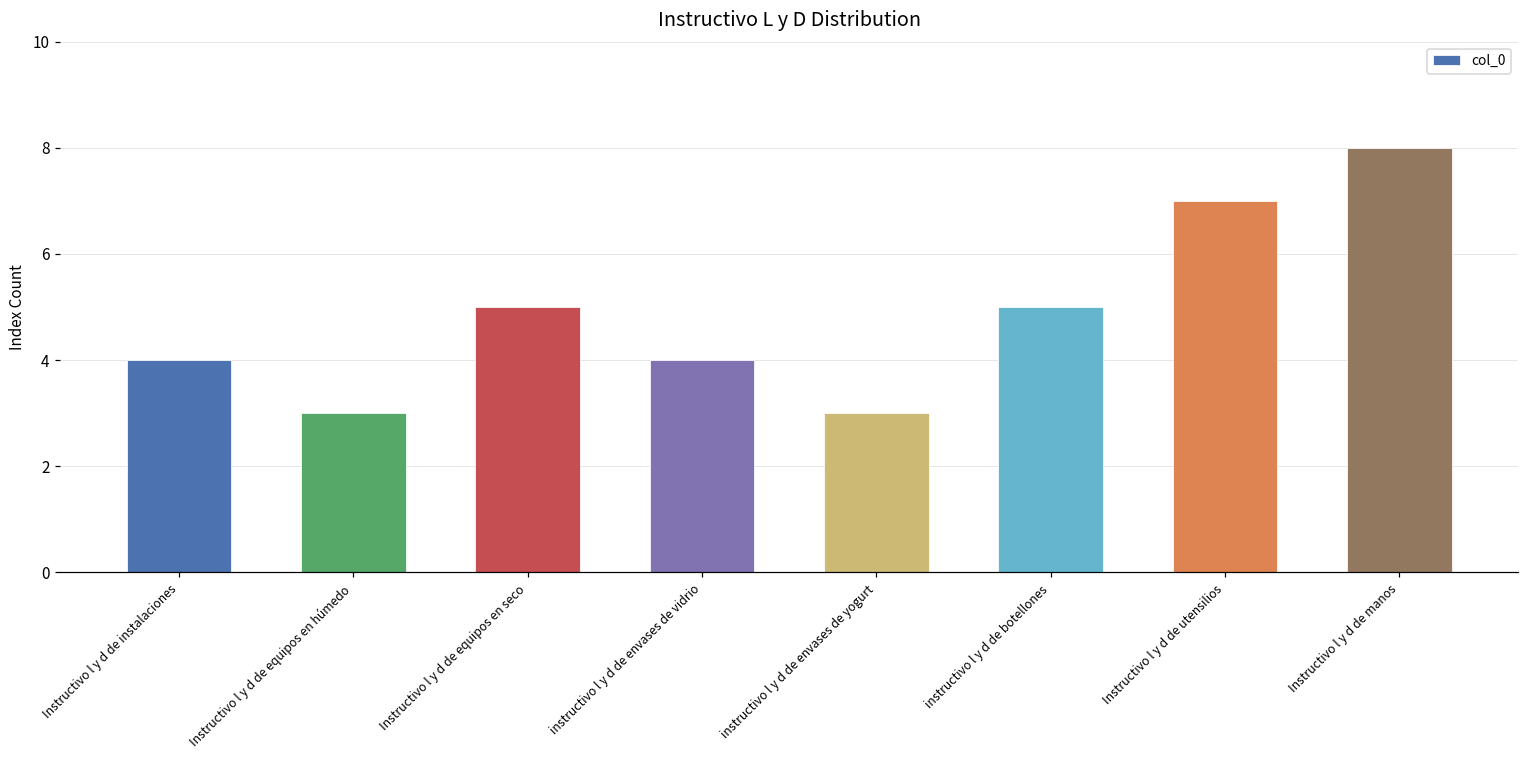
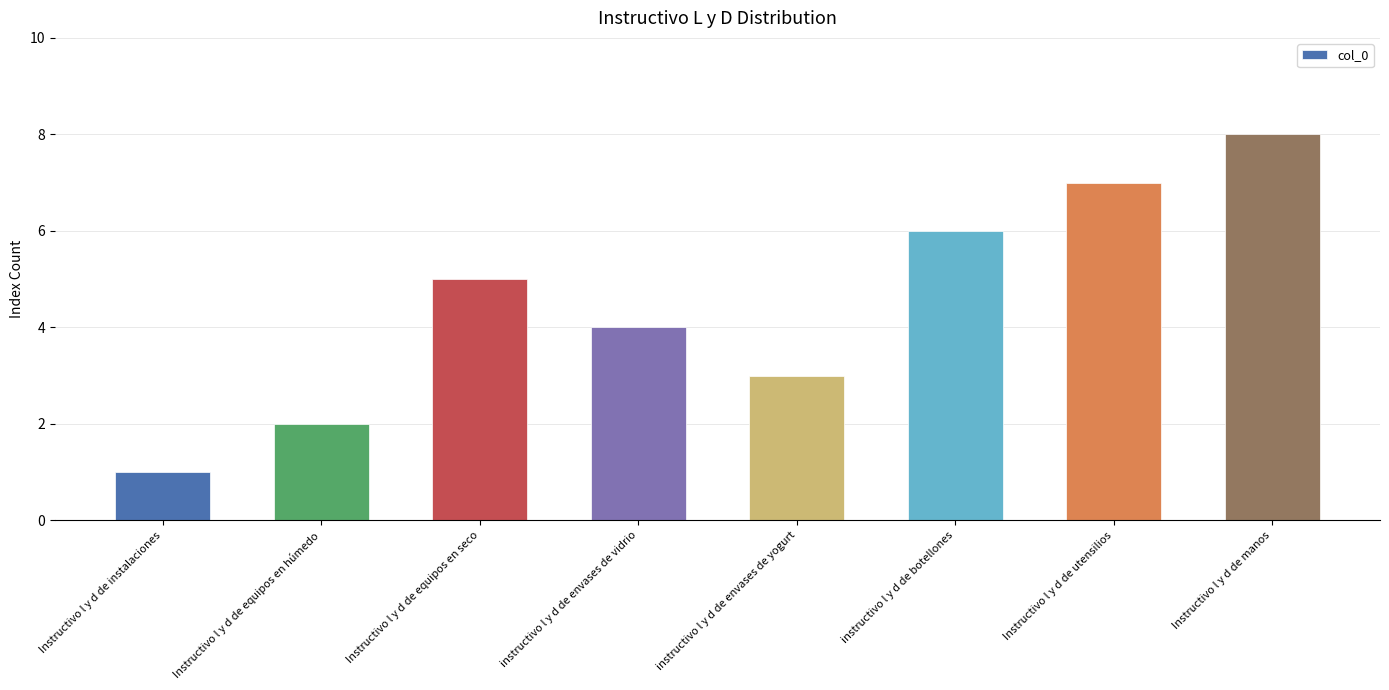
Instructivo l y d de instalaciones: 4 -> 1
Instructivo l y d de equipos en húmedo: 3 -> 2
instructivo l y d de botellones: 5 -> 6
